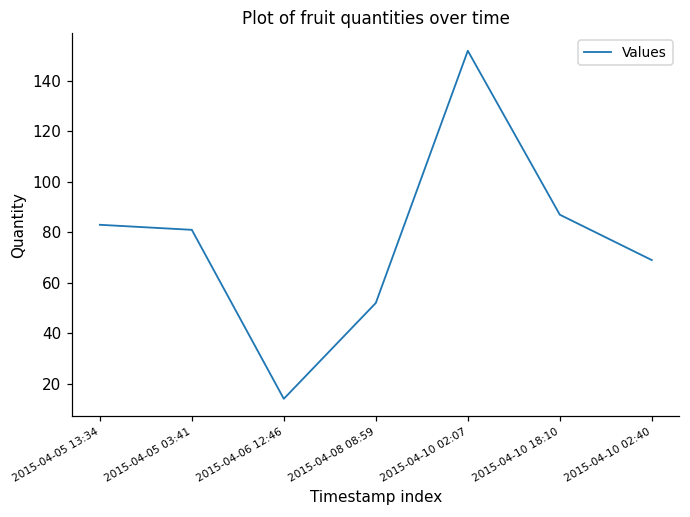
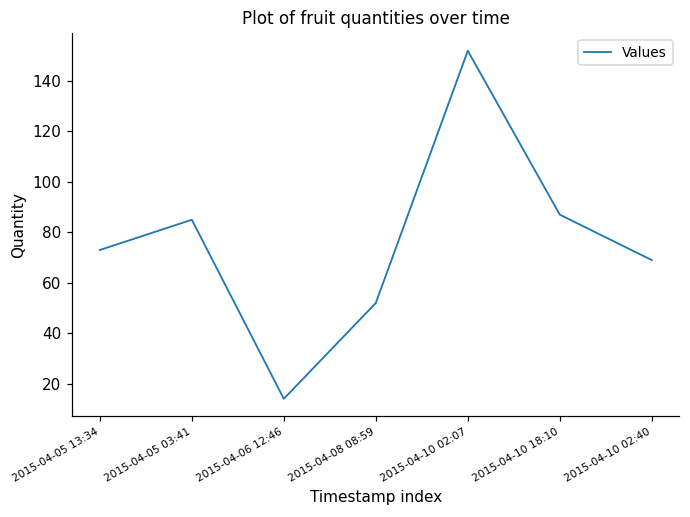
2015-04-05 13:34: 83 -> 73
2015-04-05 03:41: 81 -> 85
